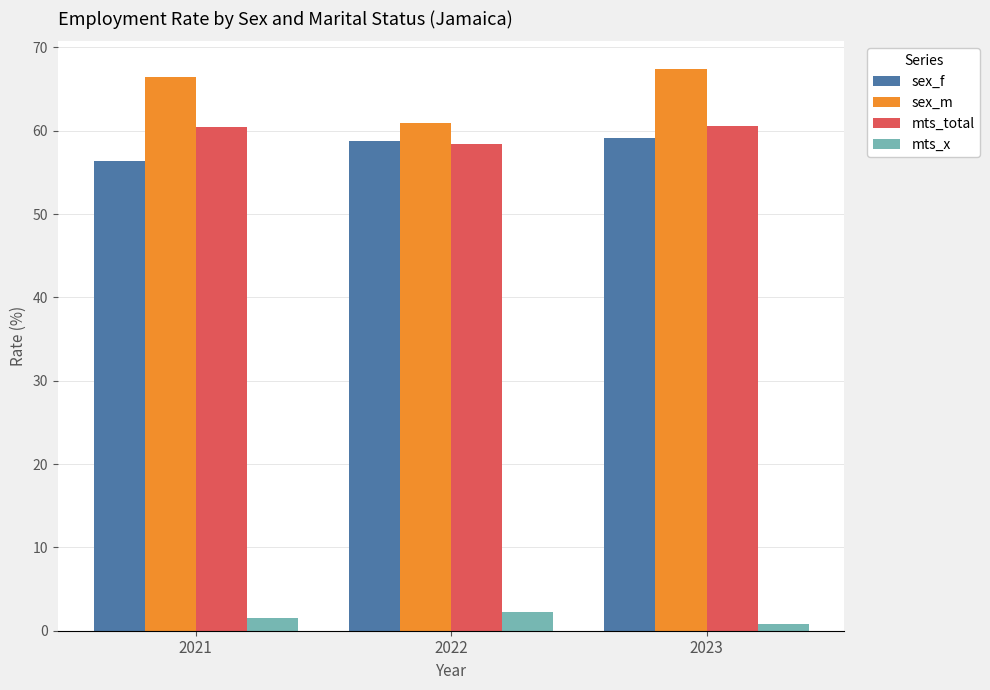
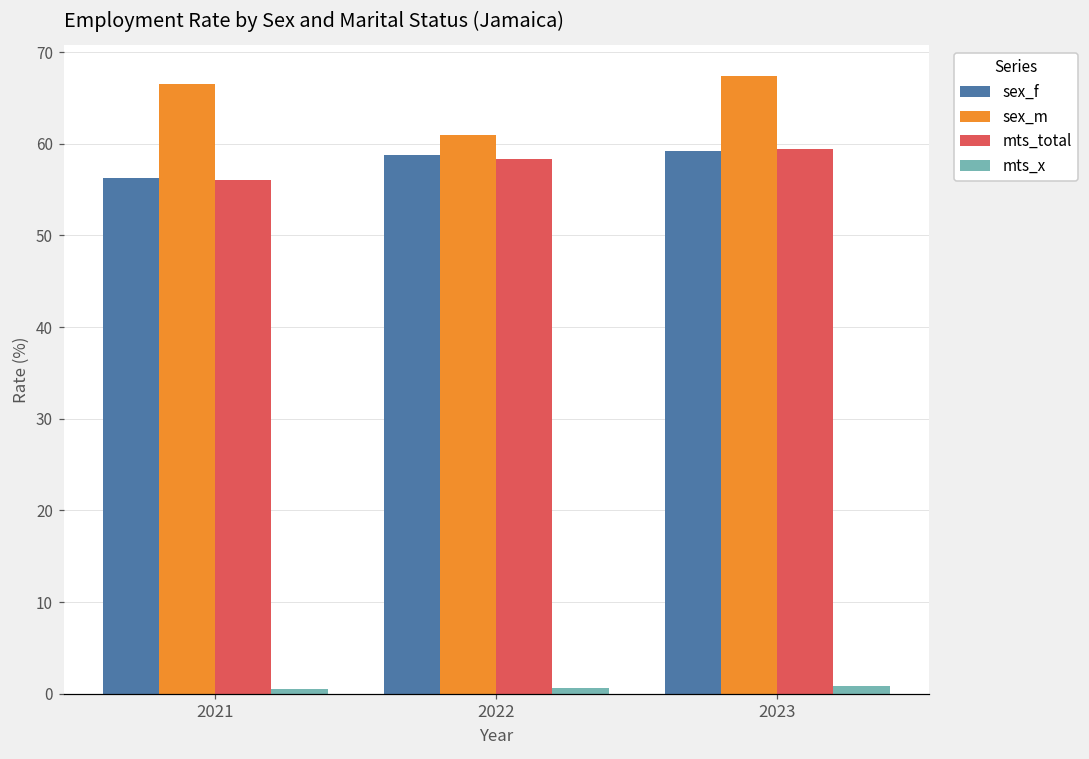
mts_total, 2021: 60 -> 56
mts_x, 2021: 1 -> 0
mts_x, 2022: 2 -> 1
mts_total, 2023: 61 -> 59
